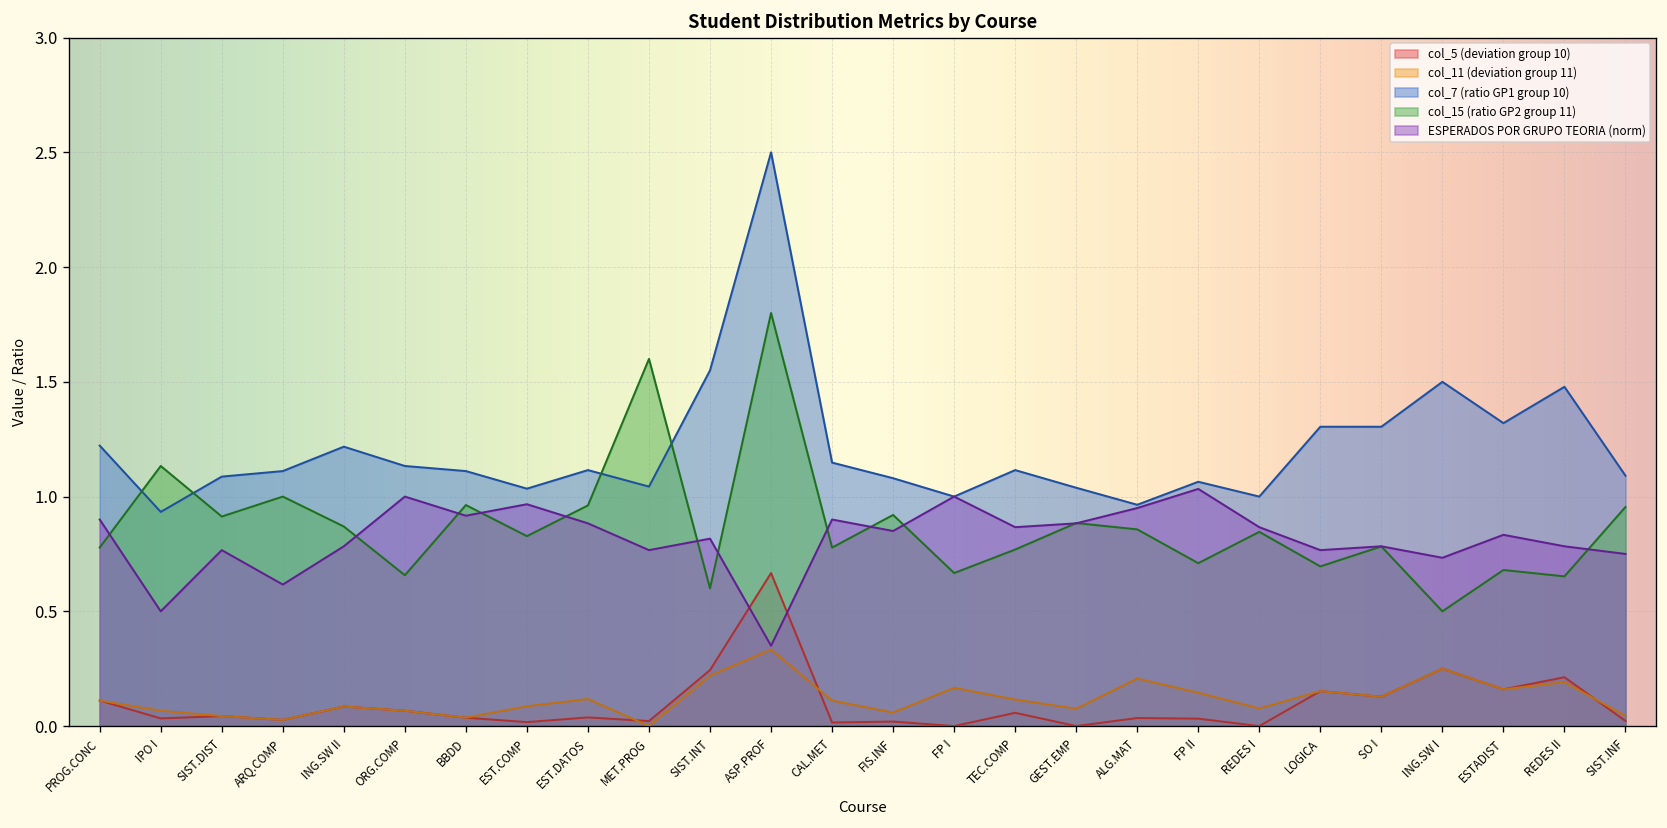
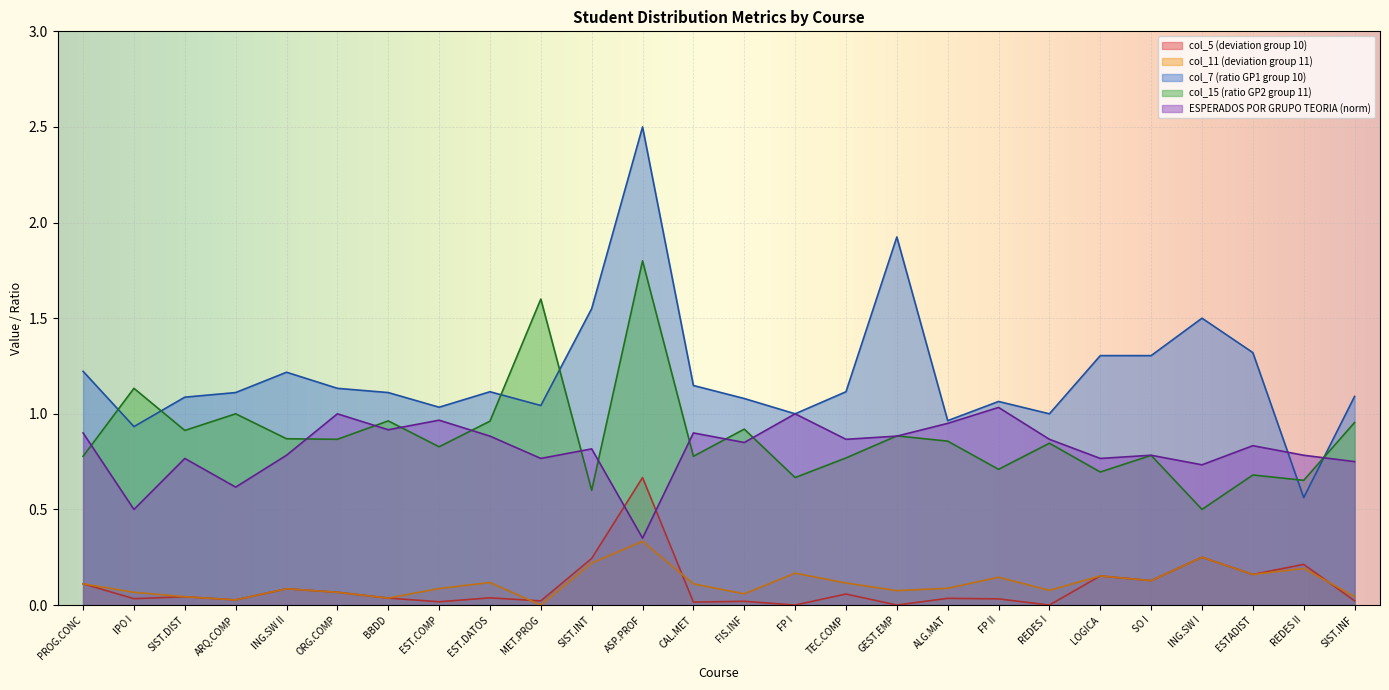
col_15 (ratio GP2 group 11), ORG.COMP: 0.66 -> 0.87
col_7 (ratio GP1 group 10), GEST.EMP: 1.04 -> 1.92
col_11 (deviation group 11), ALG.MAT: 0.21 -> 0.09
col_7 (ratio GP1 group 10), REDES II: 1.48 -> 0.56
